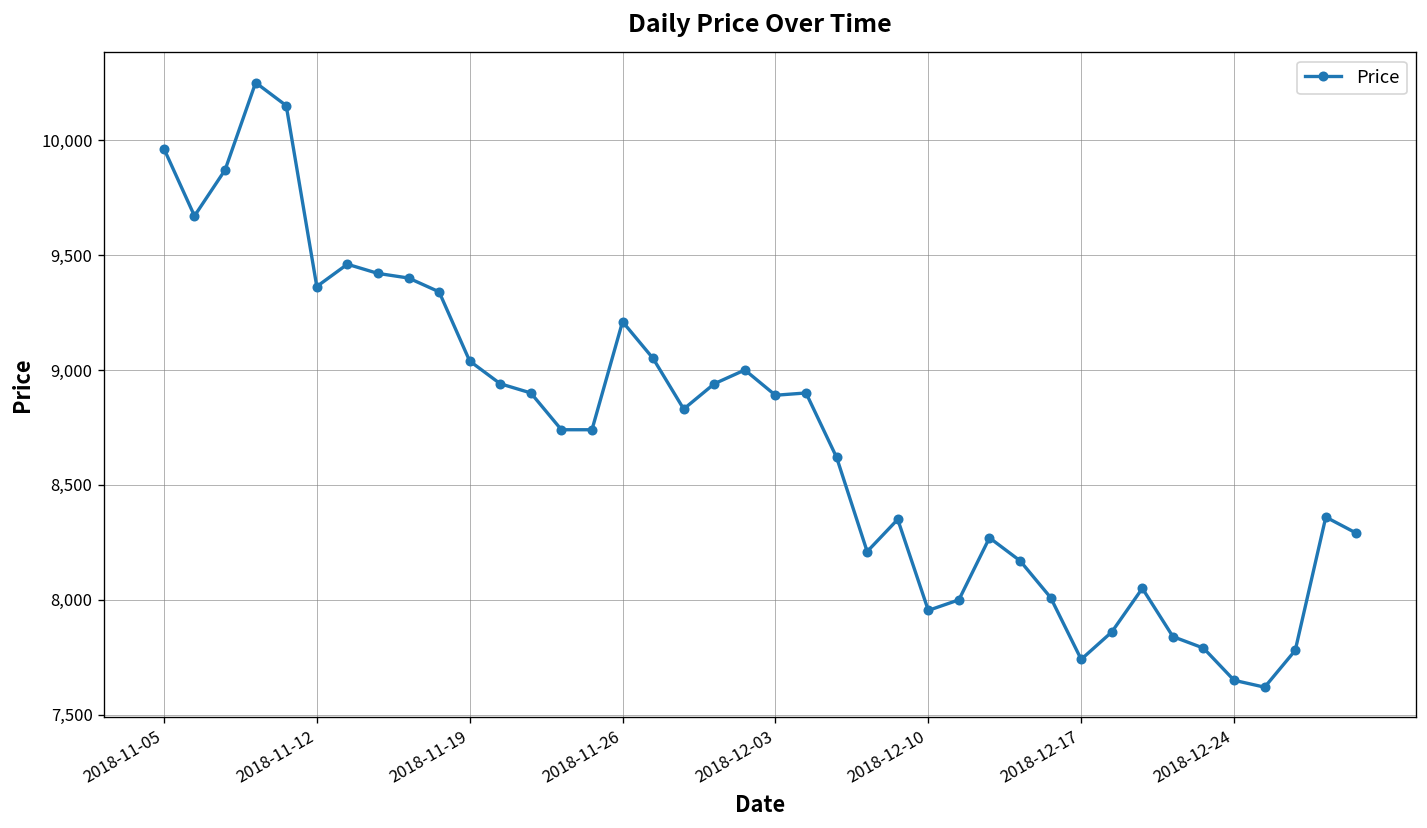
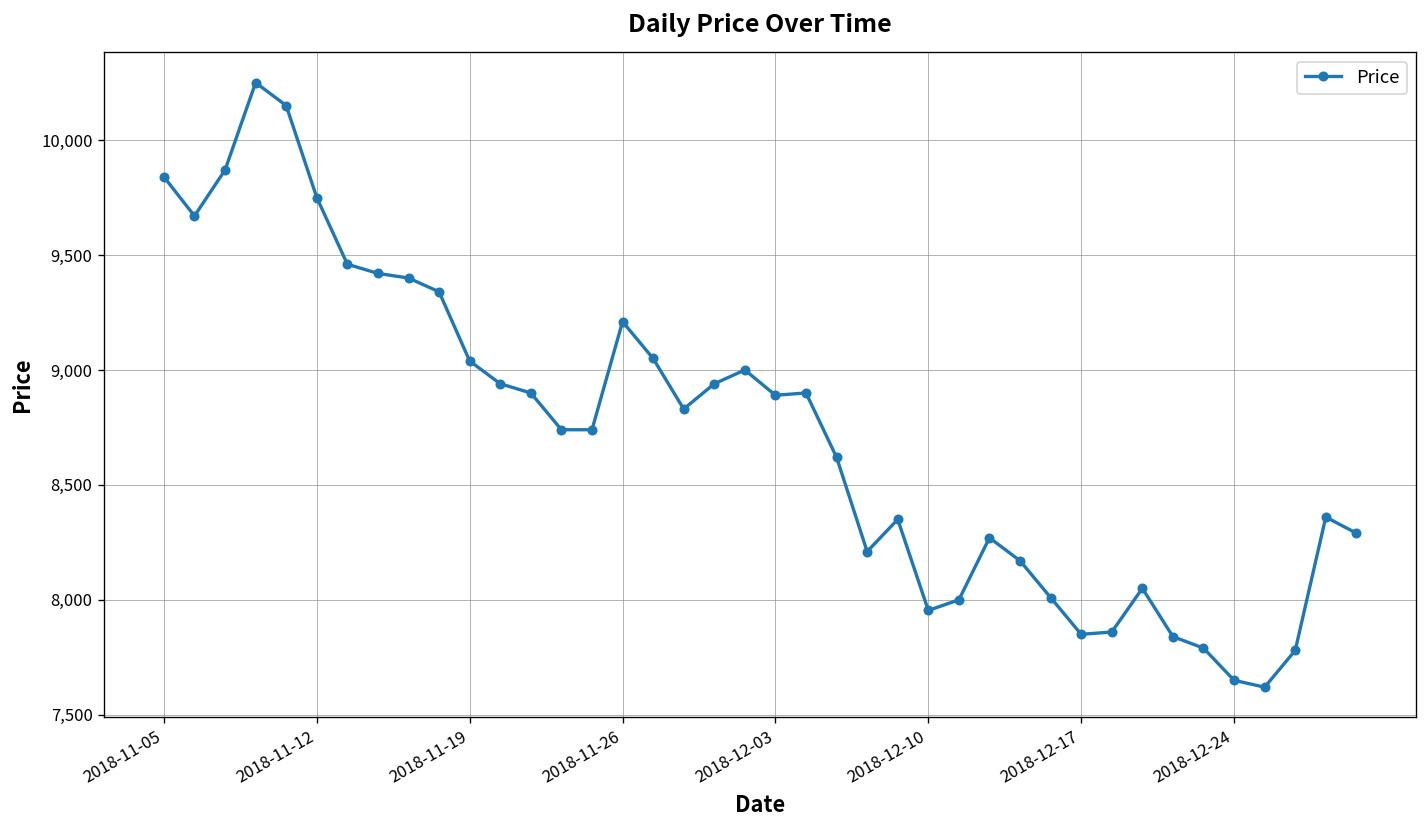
2018-11-05: 9,960 -> 9,840
2018-11-12: 9,360 -> 9,750
2018-12-17: 7,740 -> 7,850
